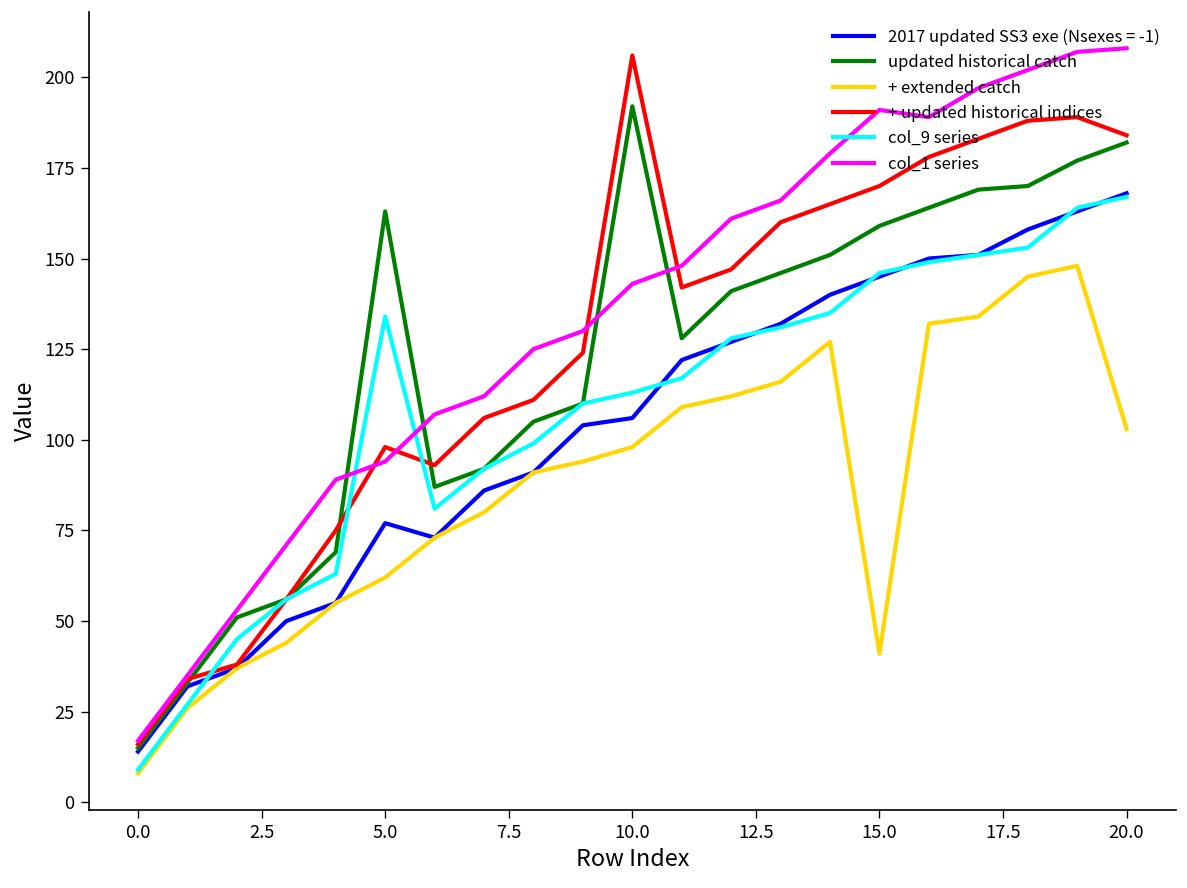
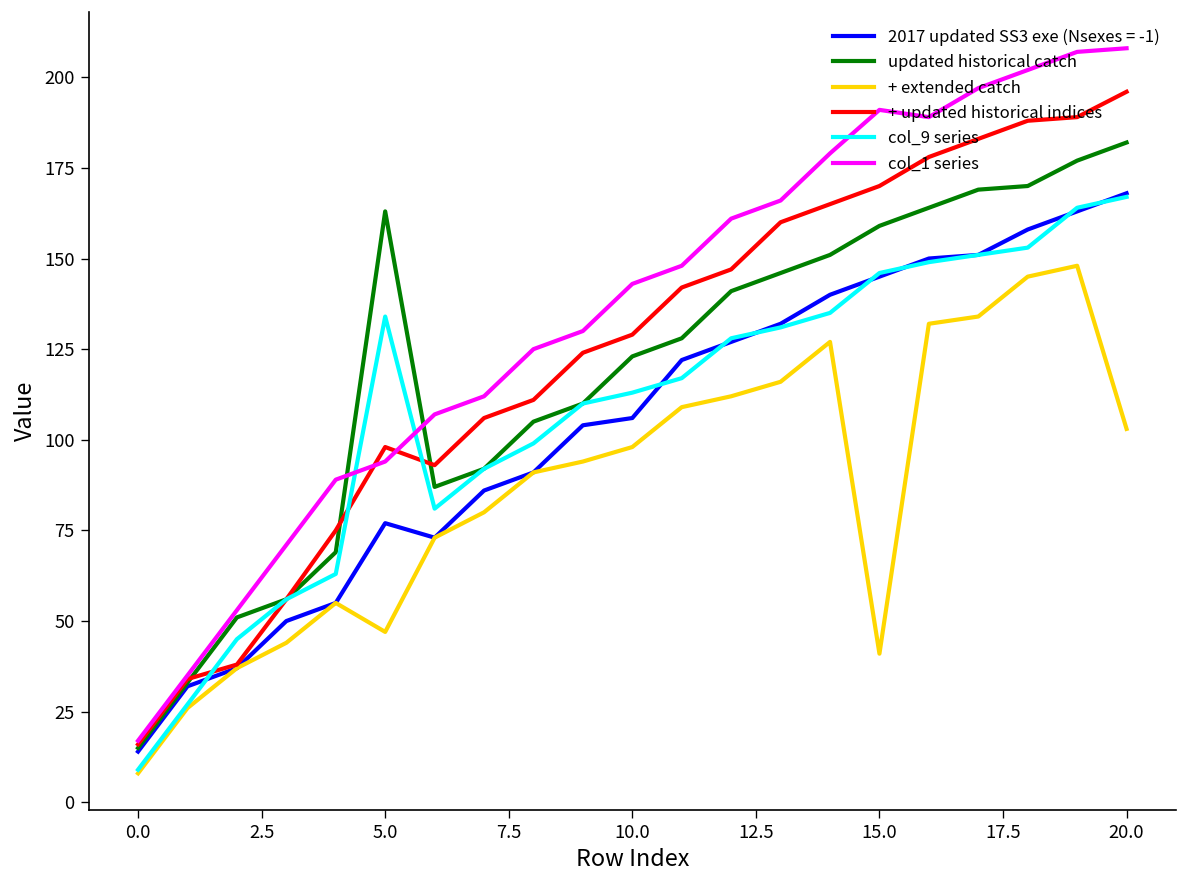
+ extended catch, 5.0: 62 -> 47
updated historical catch, 10.0: 192 -> 123
+ updated historical indices, 10.0: 206 -> 129
+ updated historical indices, 20.0: 184 -> 196
